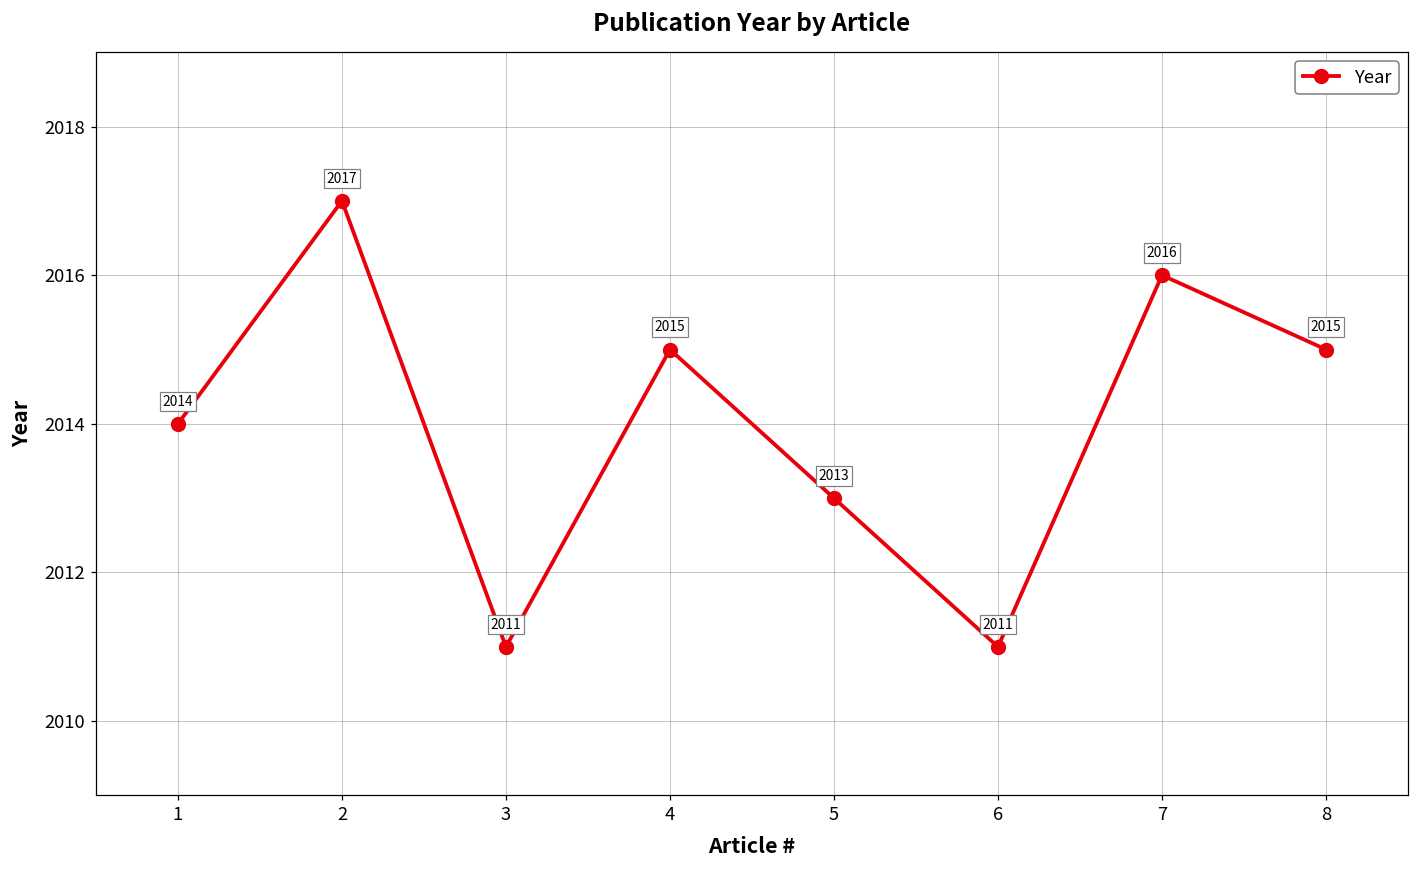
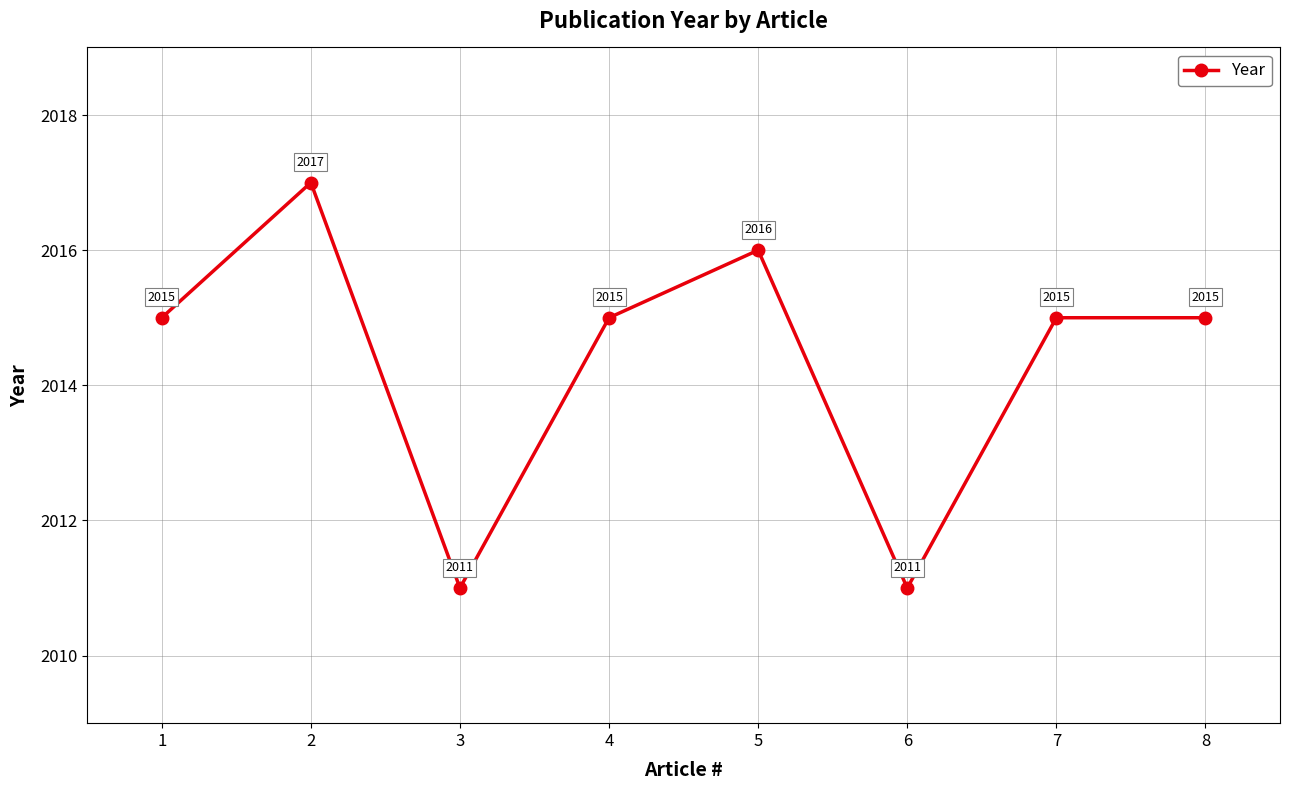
1: 2014 -> 2015
5: 2013 -> 2016
7: 2016 -> 2015
